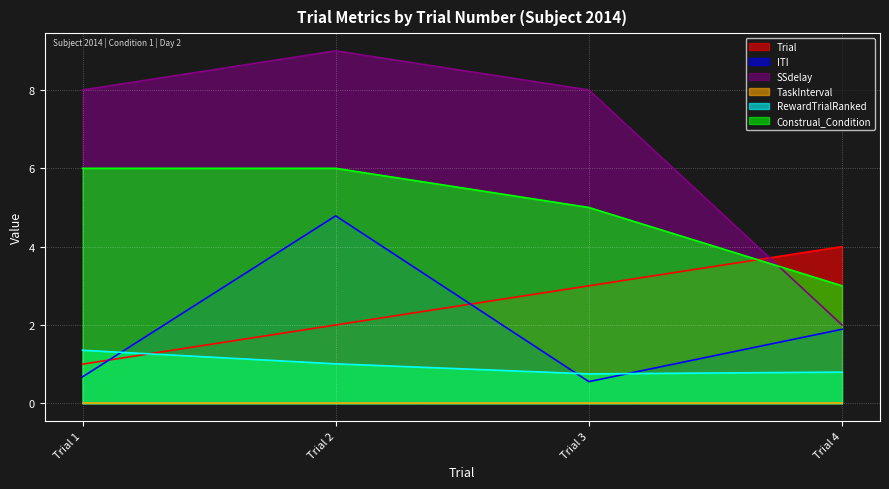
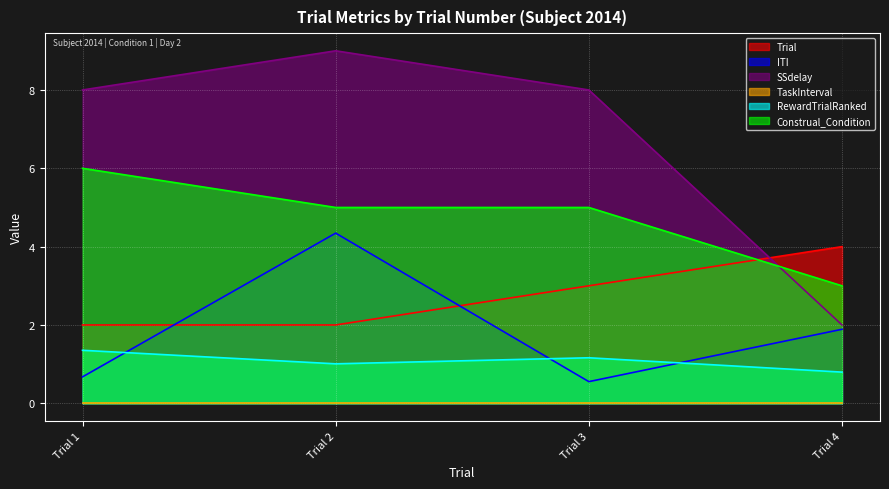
Trial, Trial 1: 1 -> 2
ITI, Trial 2: 4.8 -> 4.3
Construal_Condition, Trial 2: 6 -> 5
RewardTrialRanked, Trial 3: 0.8 -> 1.2
